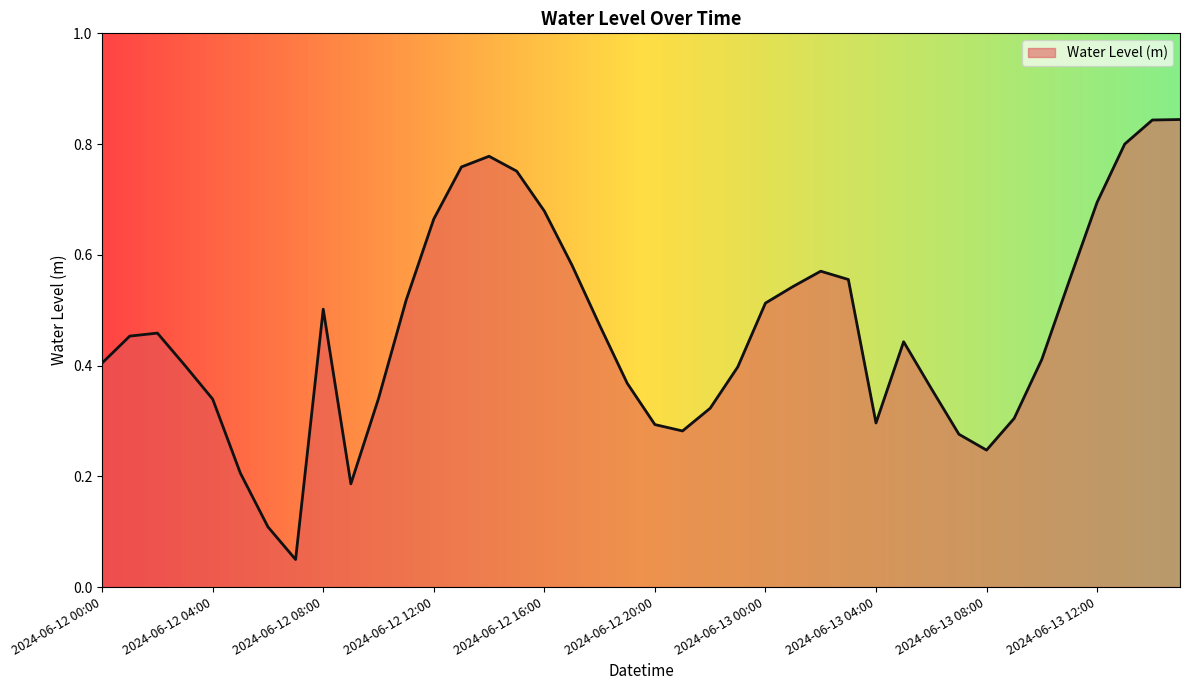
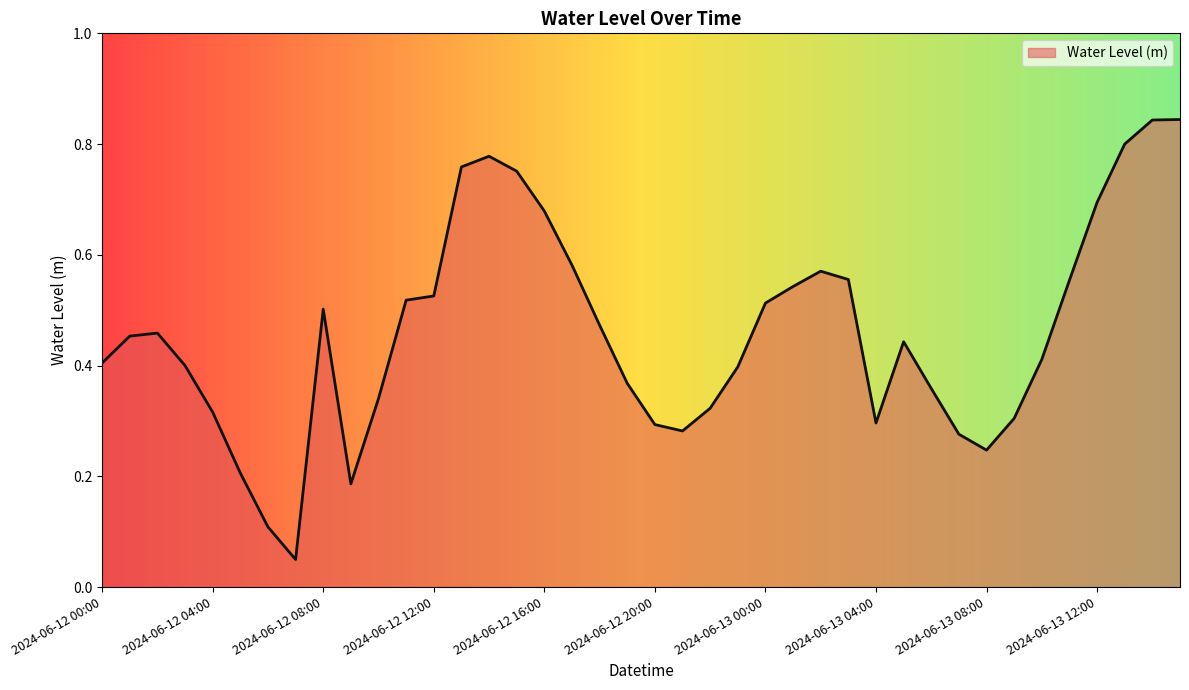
2024-06-12 04:00: 0.34 -> 0.32
2024-06-12 12:00: 0.66 -> 0.53
